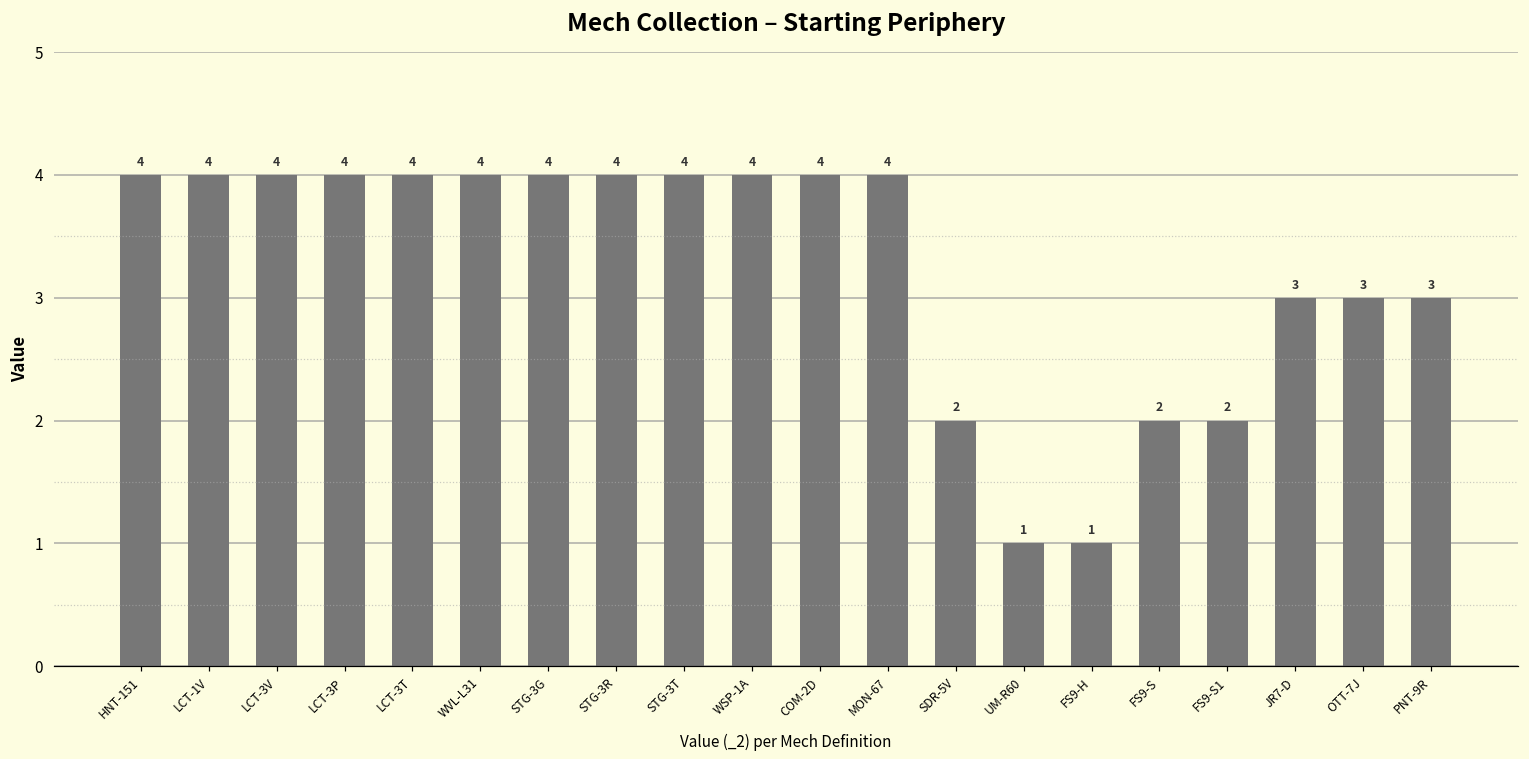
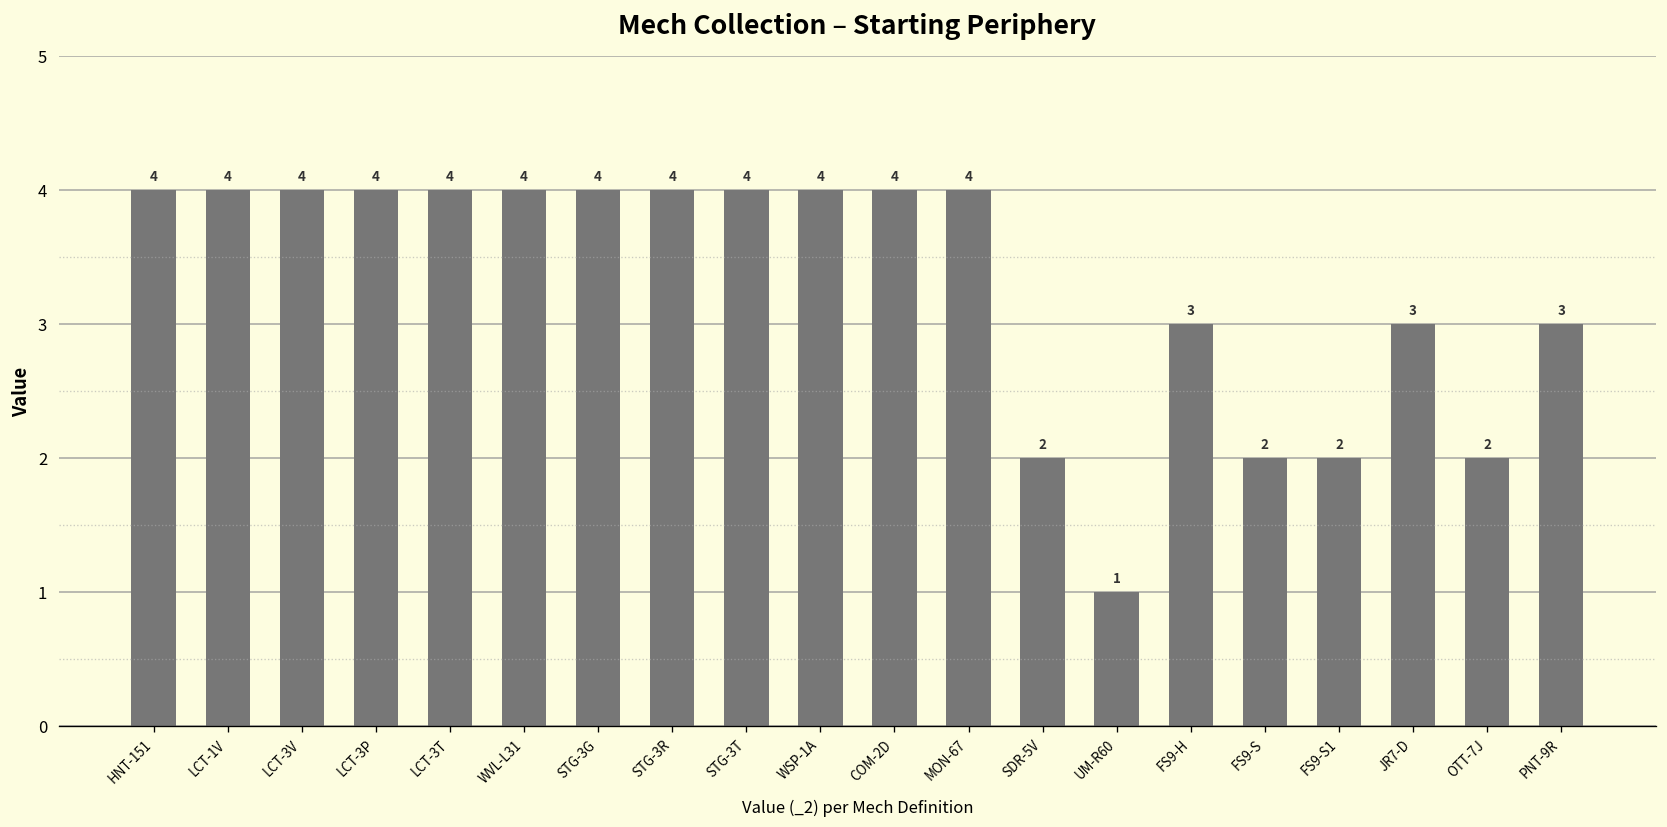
FS9-H: 1 -> 3
OTT-7J: 3 -> 2
